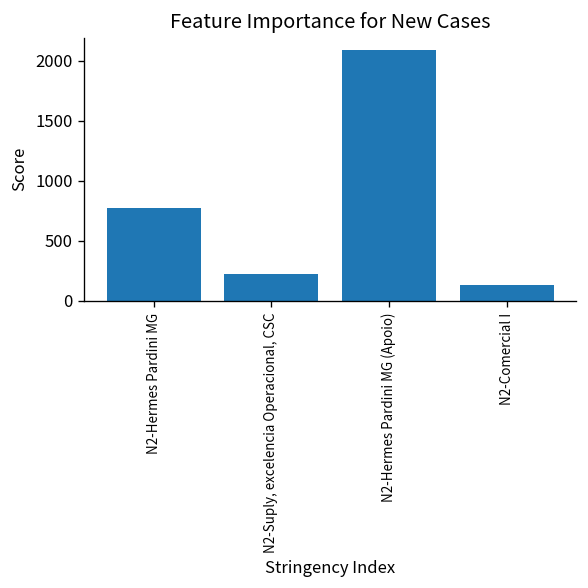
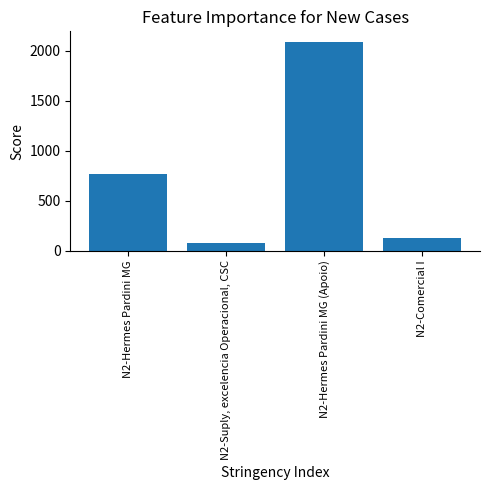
N2-Suply, excelencia Operacional, CSC: 200 -> 100
